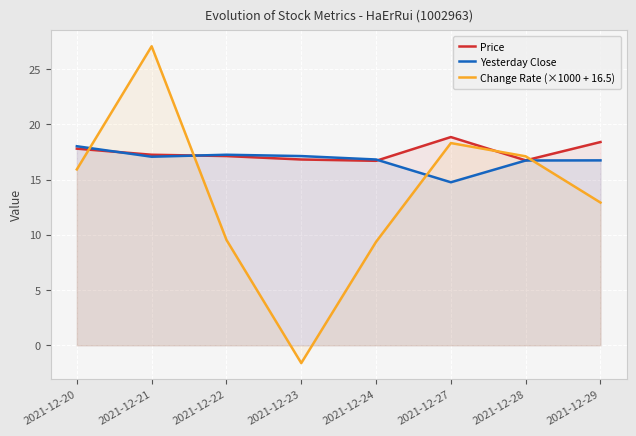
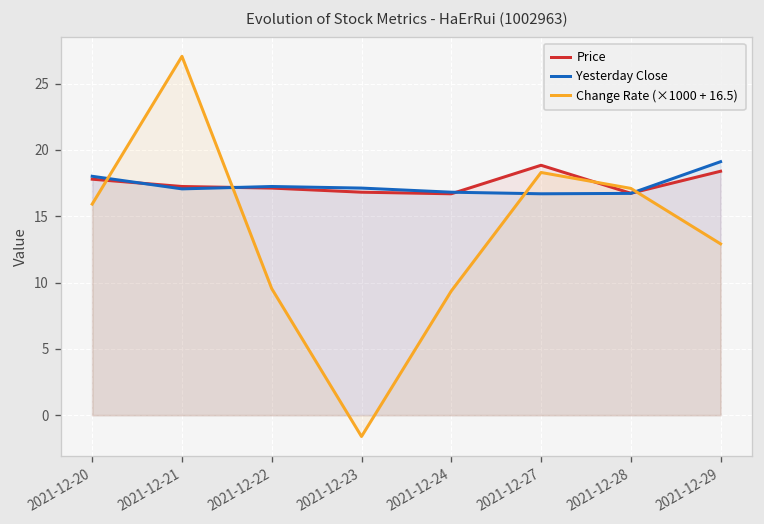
Yesterday Close, 2021-12-27: 14.8 -> 16.7
Yesterday Close, 2021-12-29: 16.7 -> 19.1
